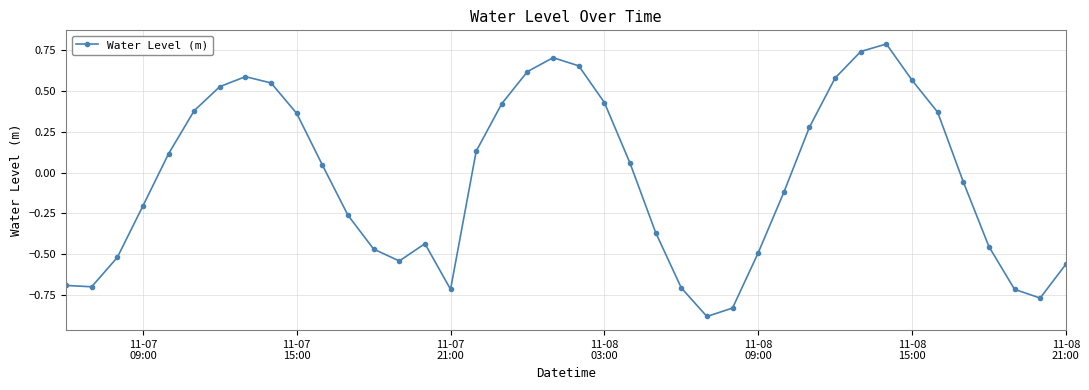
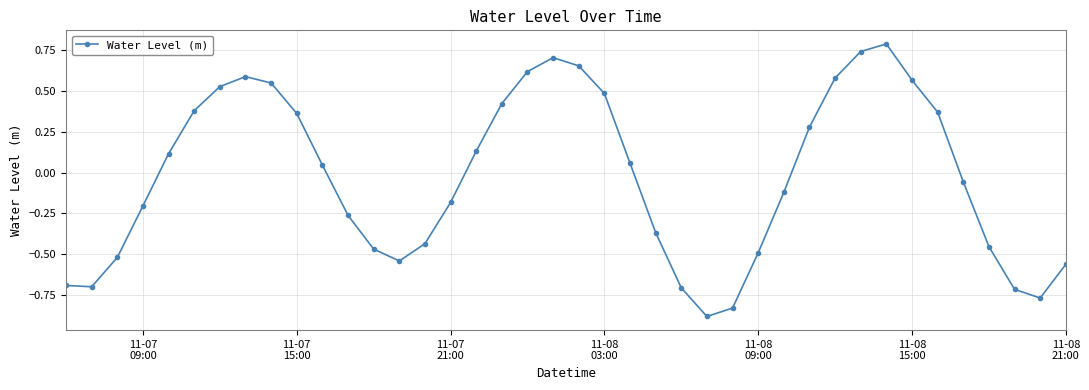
11-07 21:00: -0.72 -> -0.18
11-08 03:00: 0.43 -> 0.48
